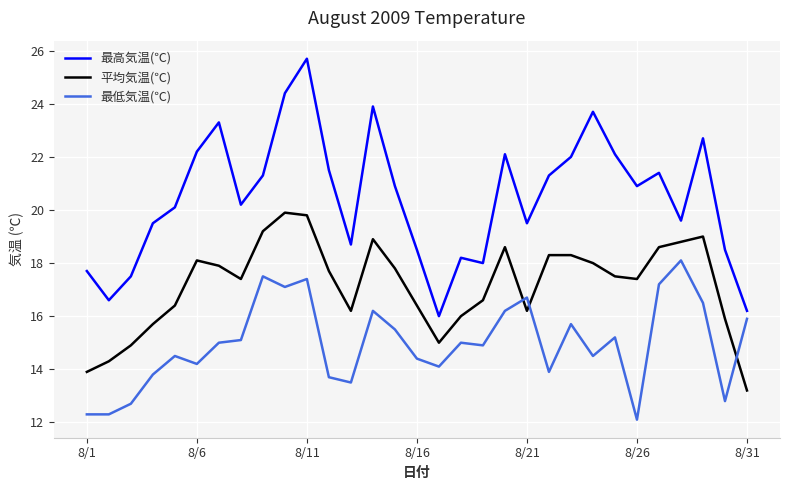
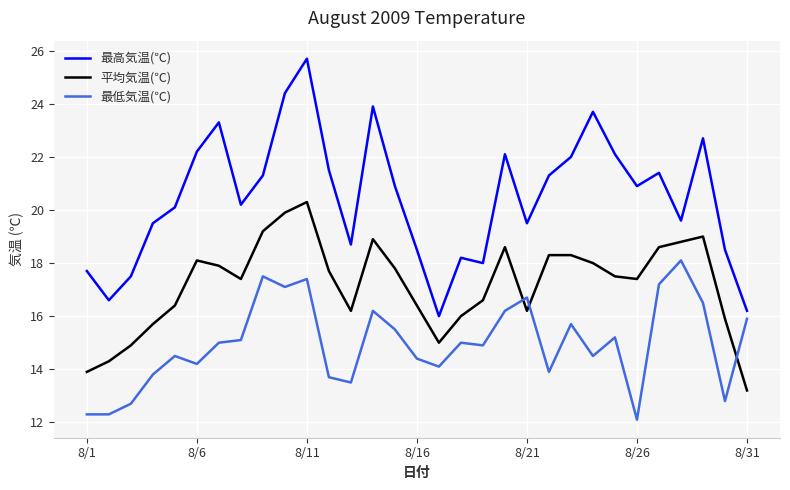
平均気温(℃), 8/11: 19.8 -> 20.3
